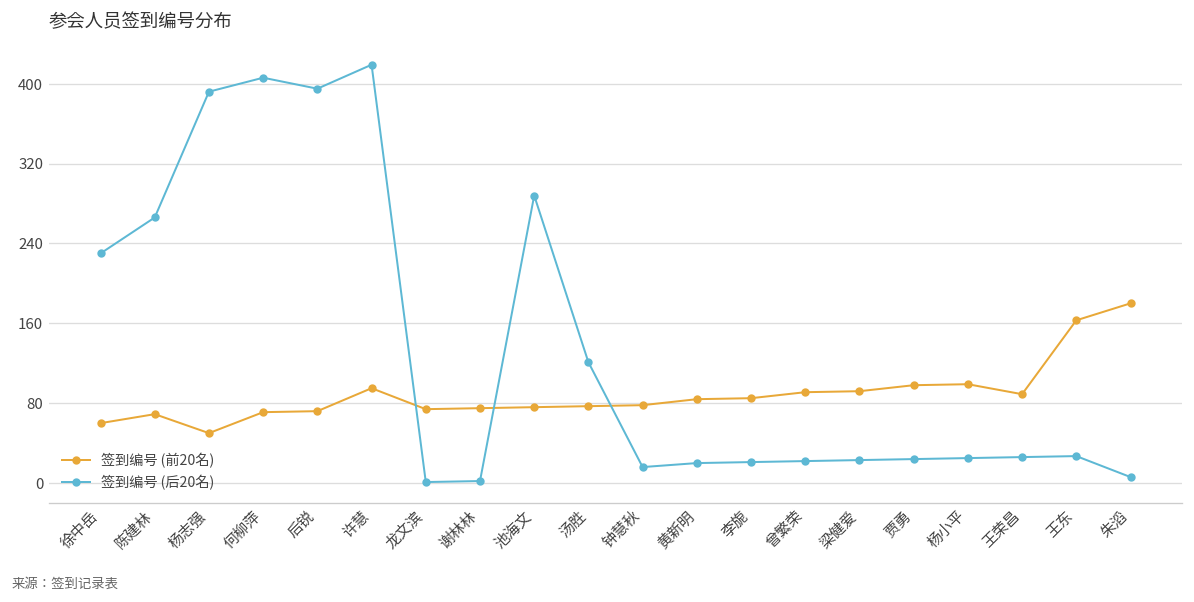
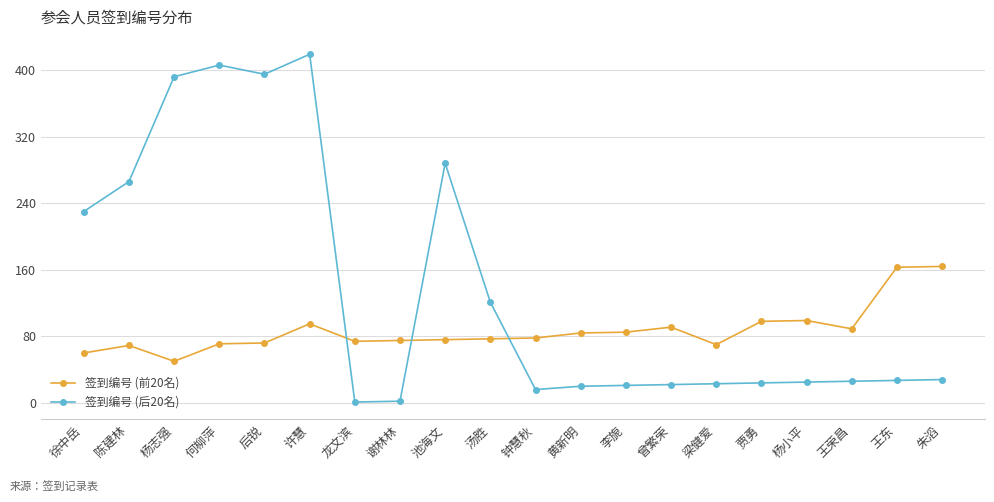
签到编号 (前20名), 梁健爱: 90 -> 70
签到编号 (前20名), 朱滔: 180 -> 160
签到编号 (后20名), 朱滔: 10 -> 30
